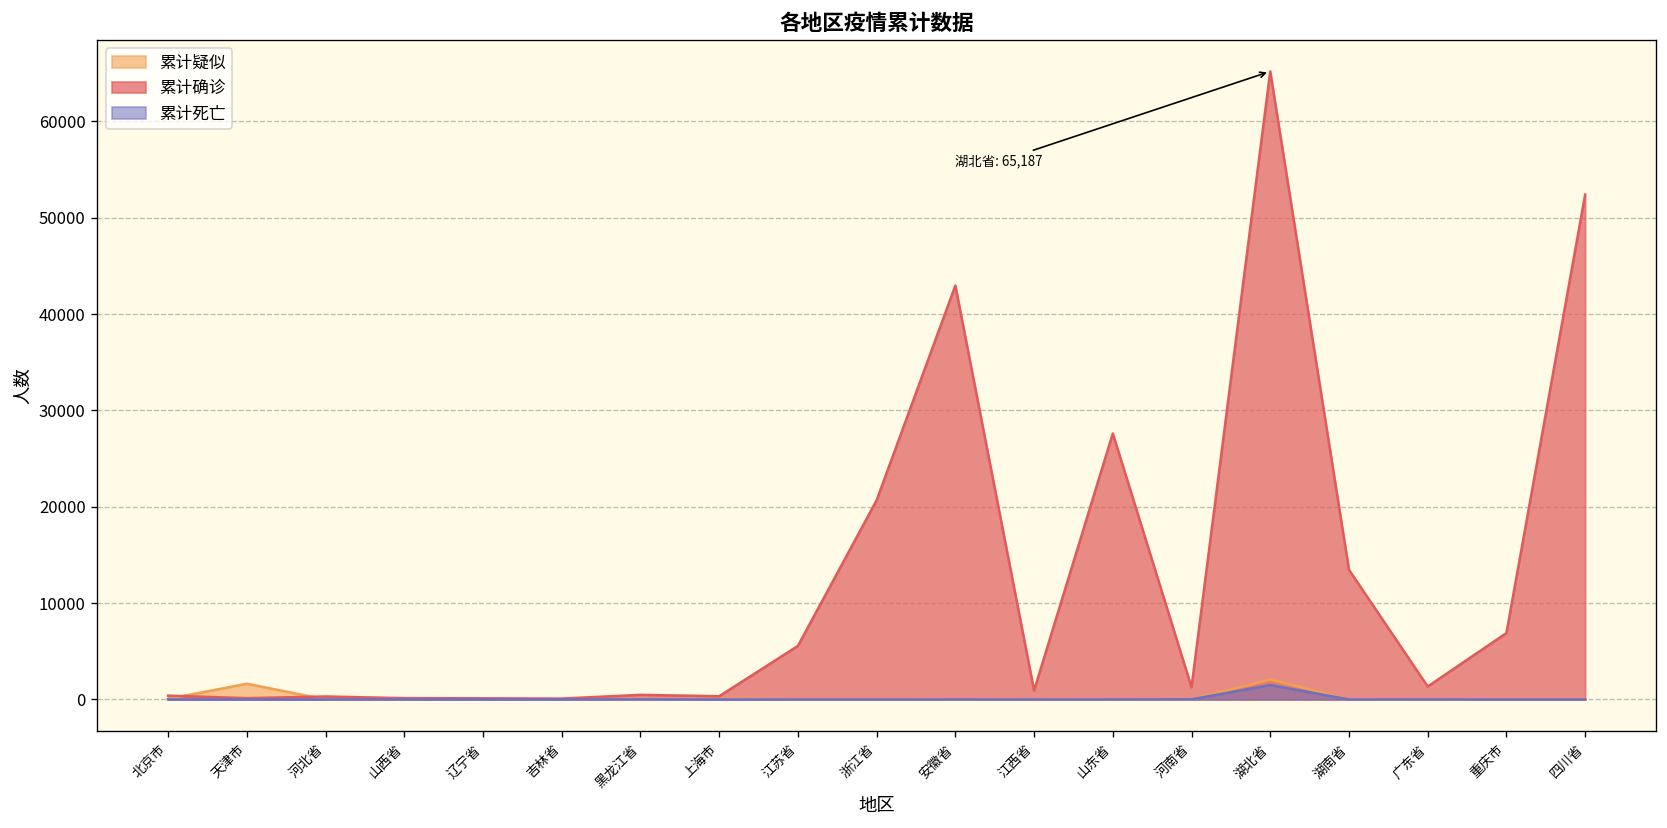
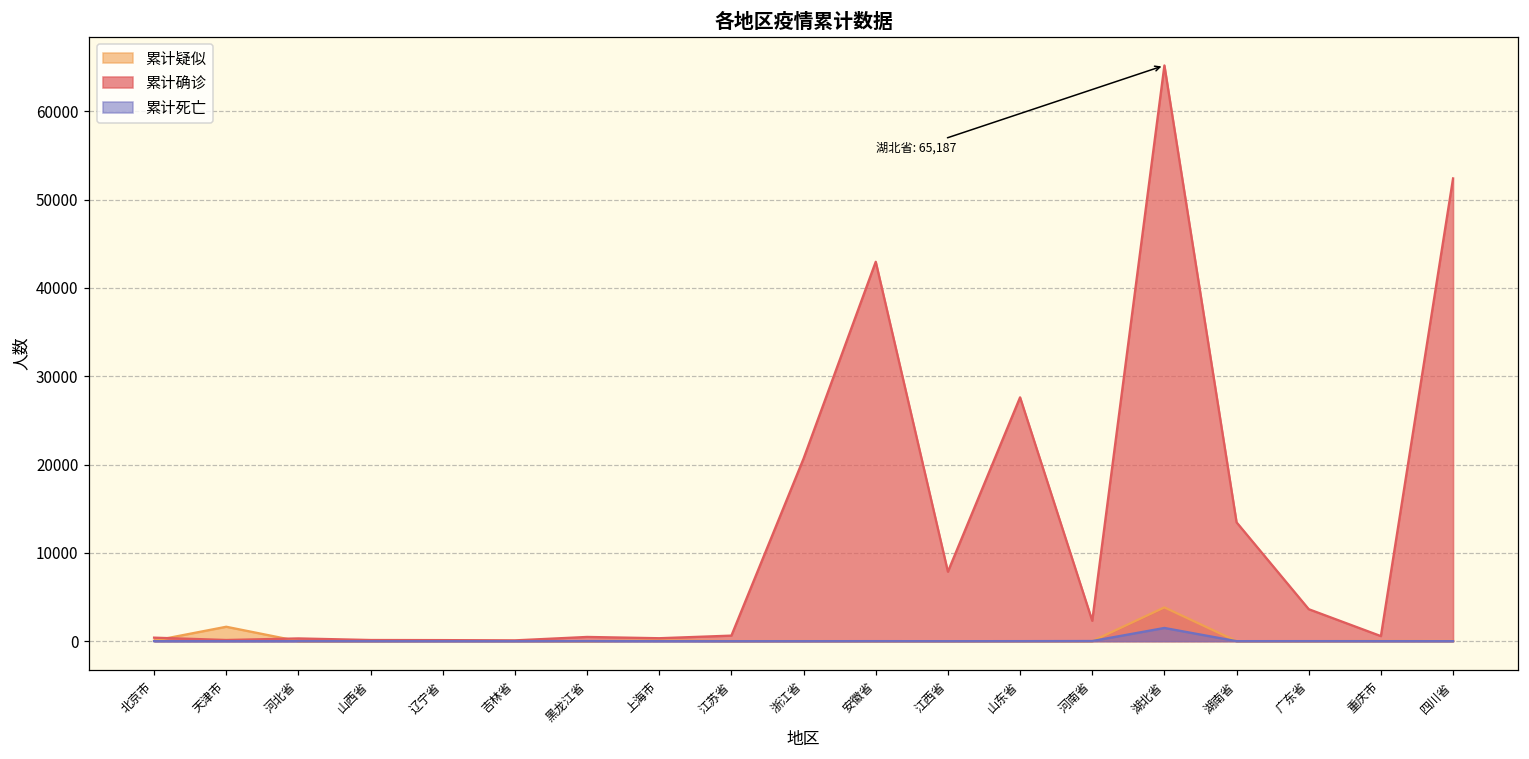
累计确诊, 江苏省: 6000 -> 1000
累计确诊, 江西省: 1000 -> 8000
累计确诊, 河南省: 1000 -> 2000
累计疑似, 湖北省: 2000 -> 4000
累计确诊, 广东省: 1000 -> 4000
累计确诊, 重庆市: 7000 -> 1000
